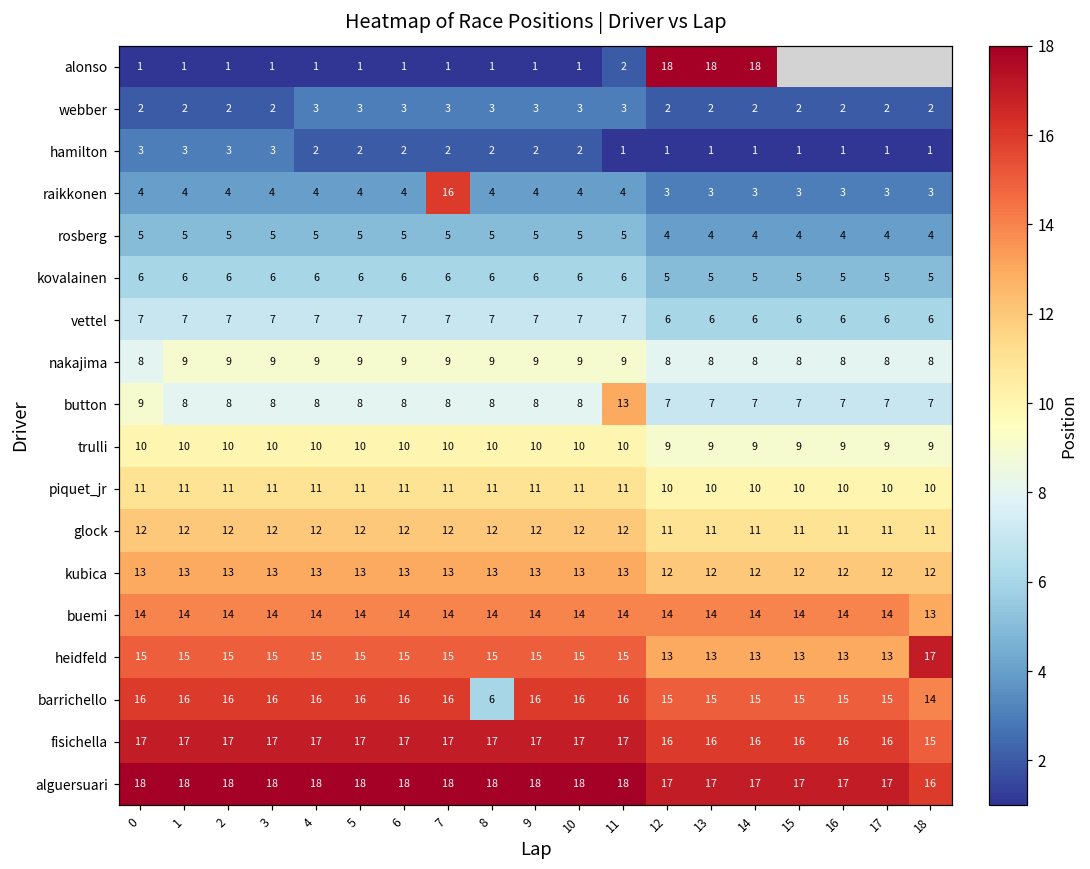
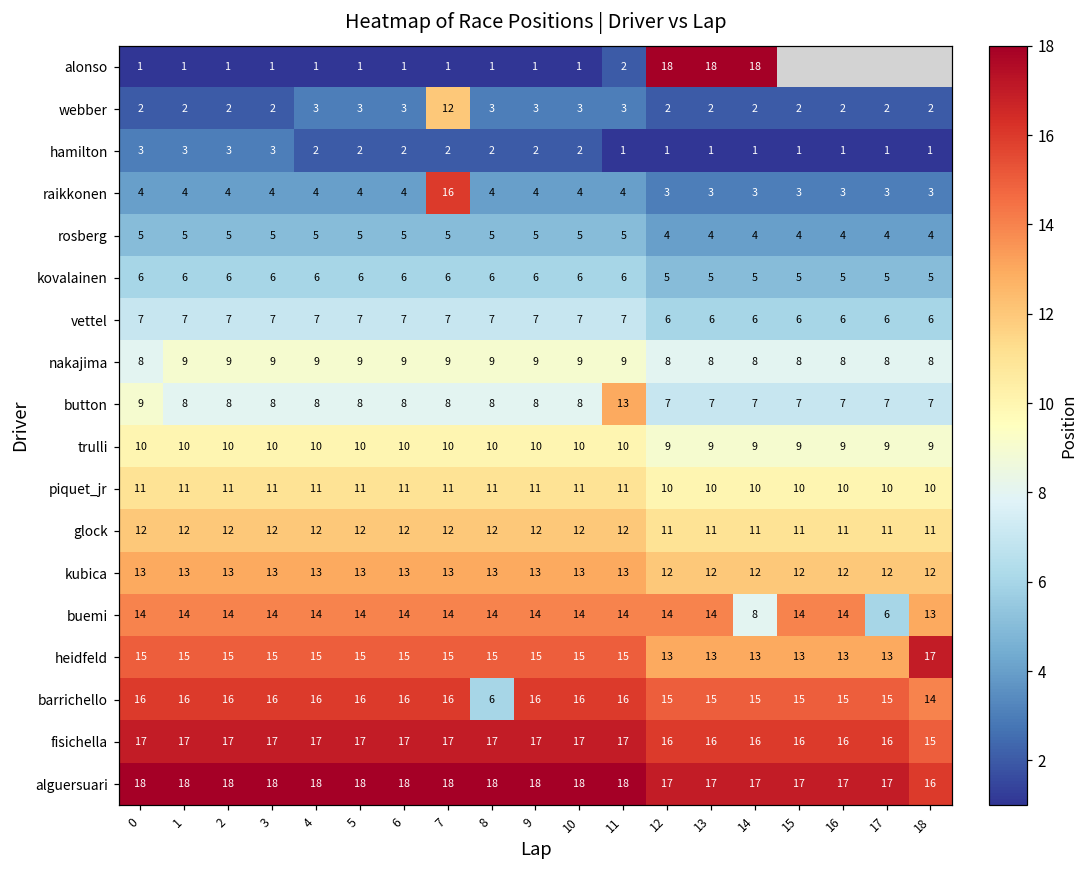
webber, 7: 3 -> 12
buemi, 14: 14 -> 8
buemi, 17: 14 -> 6
